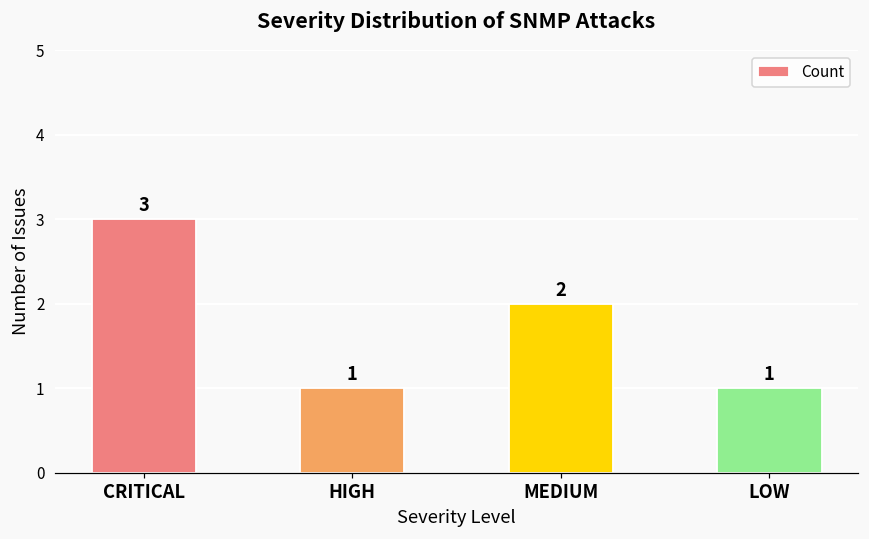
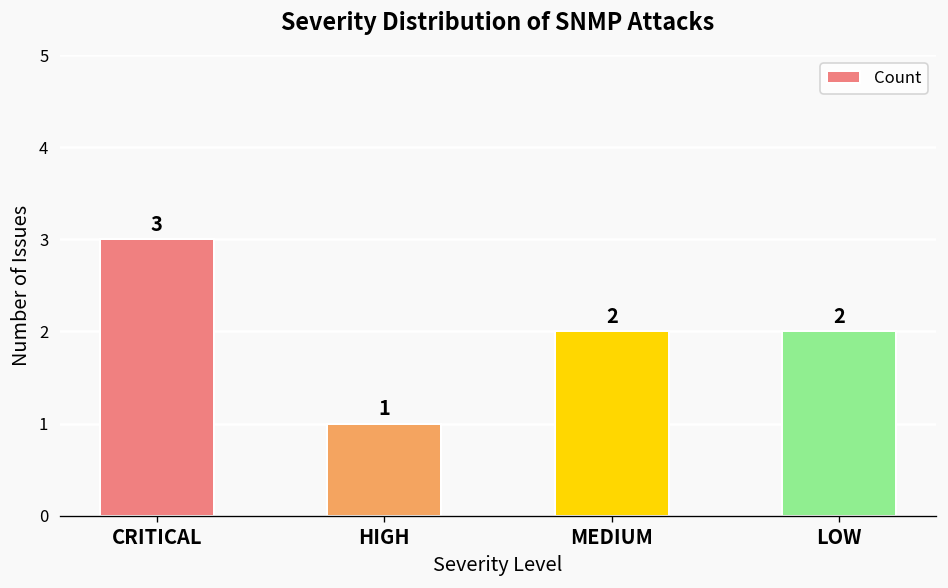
LOW: 1 -> 2
